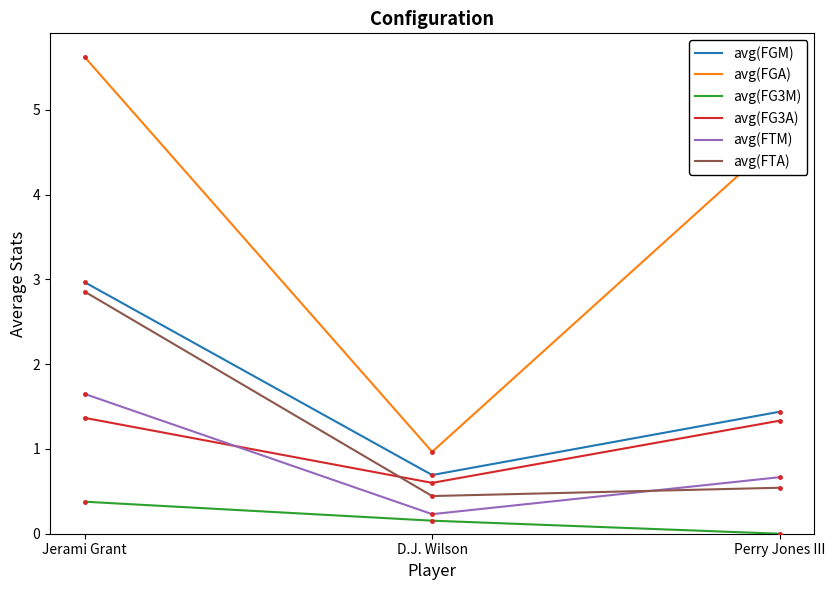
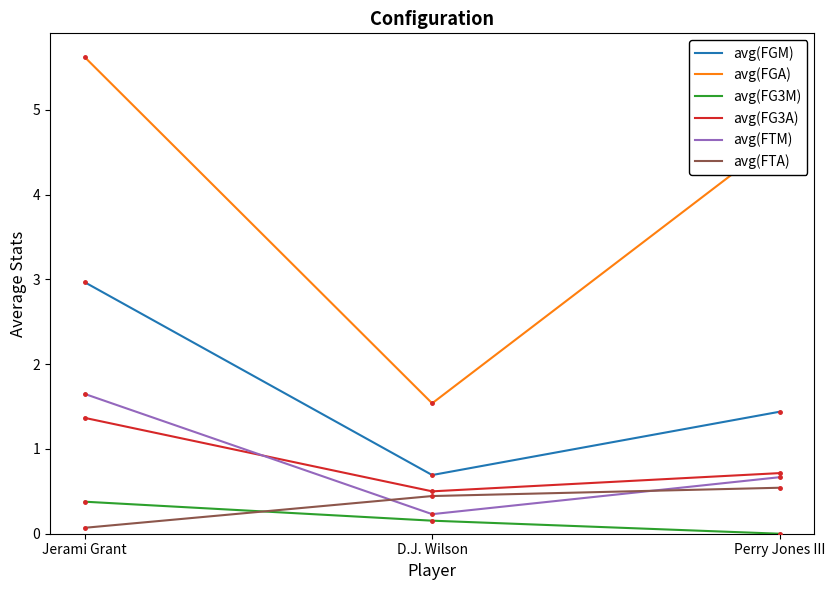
avg(FTA), Jerami Grant: 2.9 -> 0.1
avg(FGA), D.J. Wilson: 1.0 -> 1.5
avg(FG3A), D.J. Wilson: 0.6 -> 0.5
avg(FG3A), Perry Jones III: 1.3 -> 0.7
